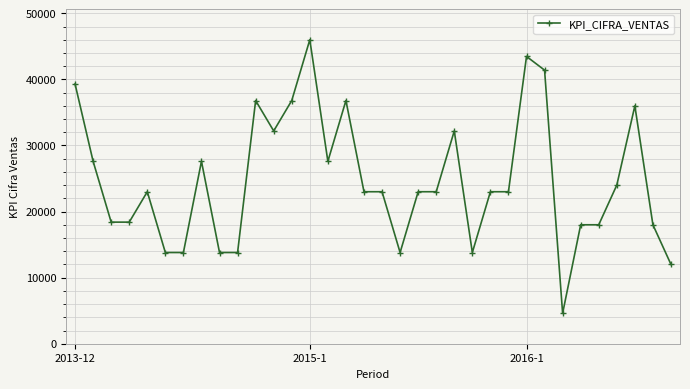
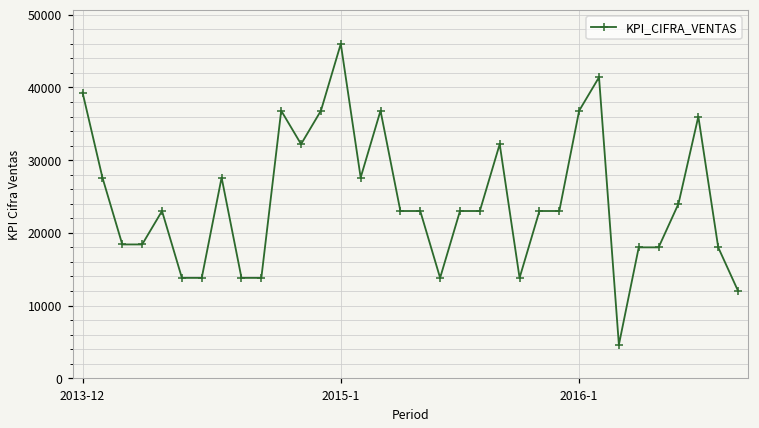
2016-1: 43000 -> 37000
